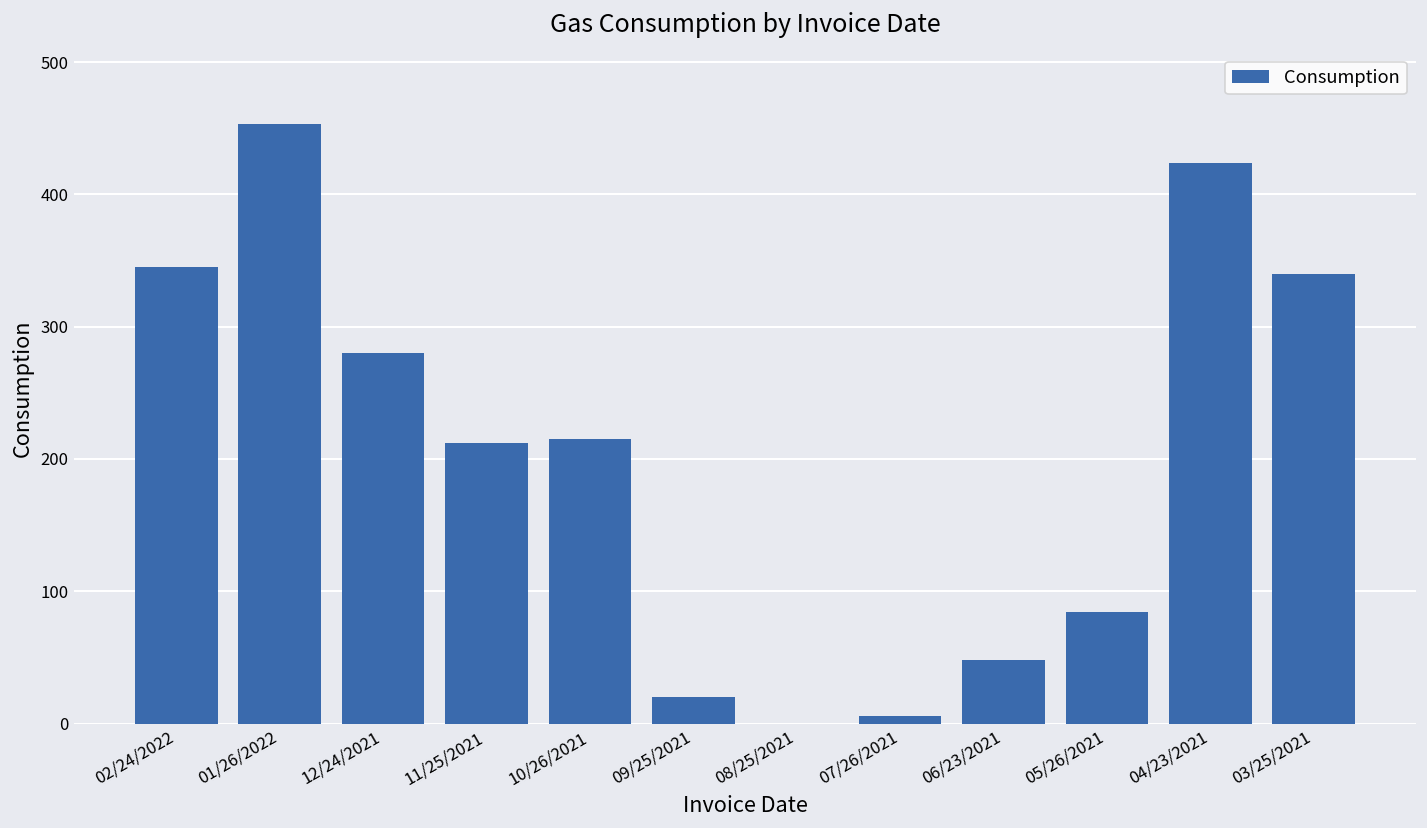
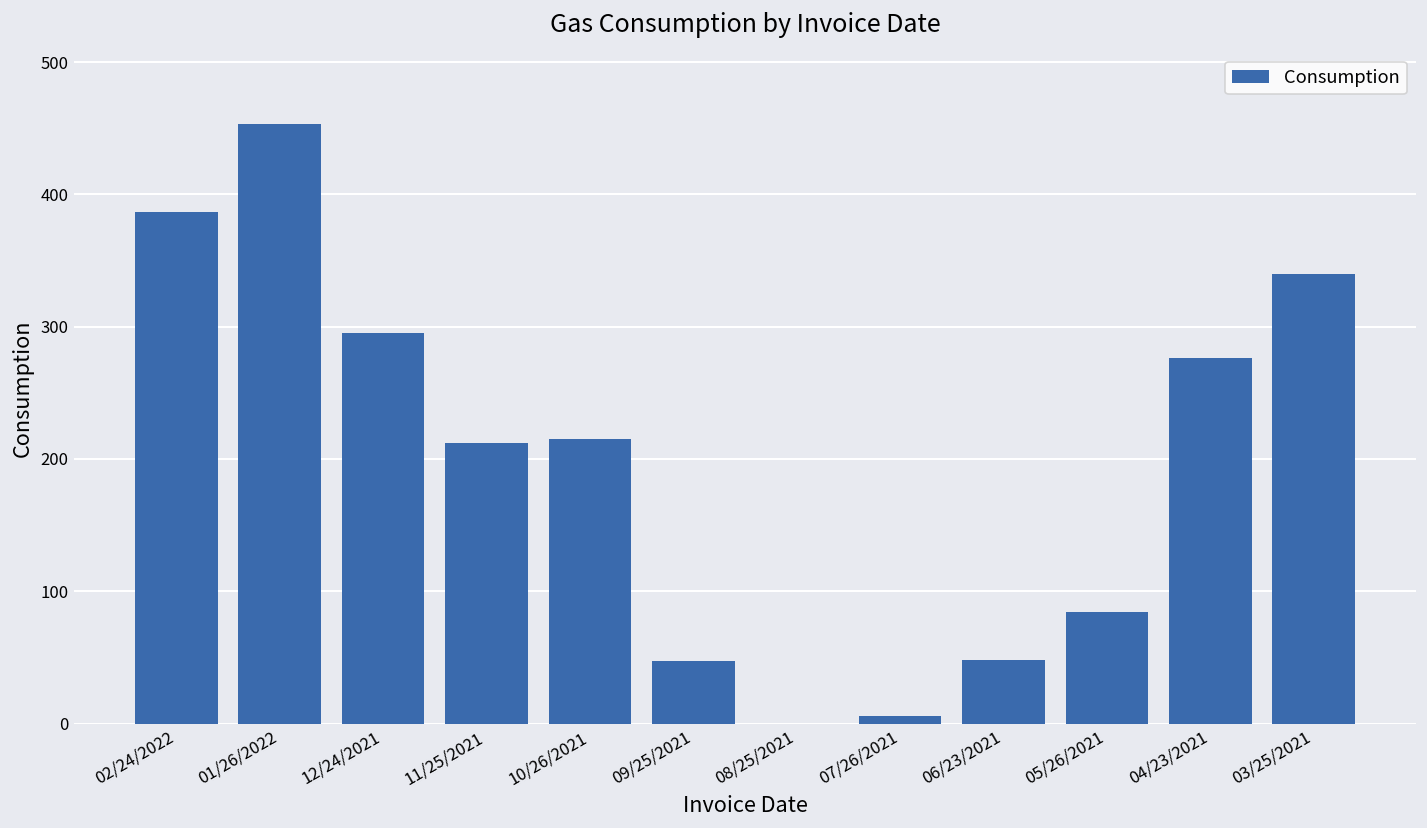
02/24/2022: 345 -> 387
12/24/2021: 280 -> 295
09/25/2021: 20 -> 47
04/23/2021: 424 -> 276
